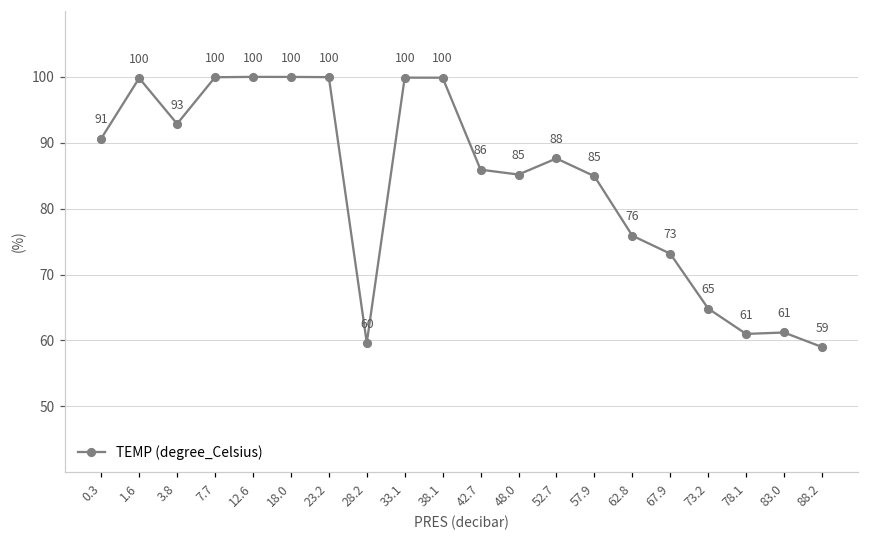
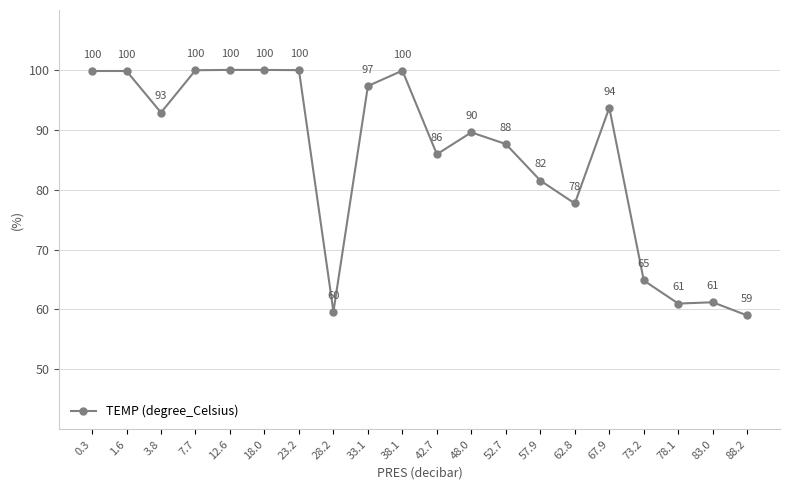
0.3: 91 -> 100
33.1: 100 -> 97
48.0: 85 -> 90
57.9: 85 -> 82
62.8: 76 -> 78
67.9: 73 -> 94
